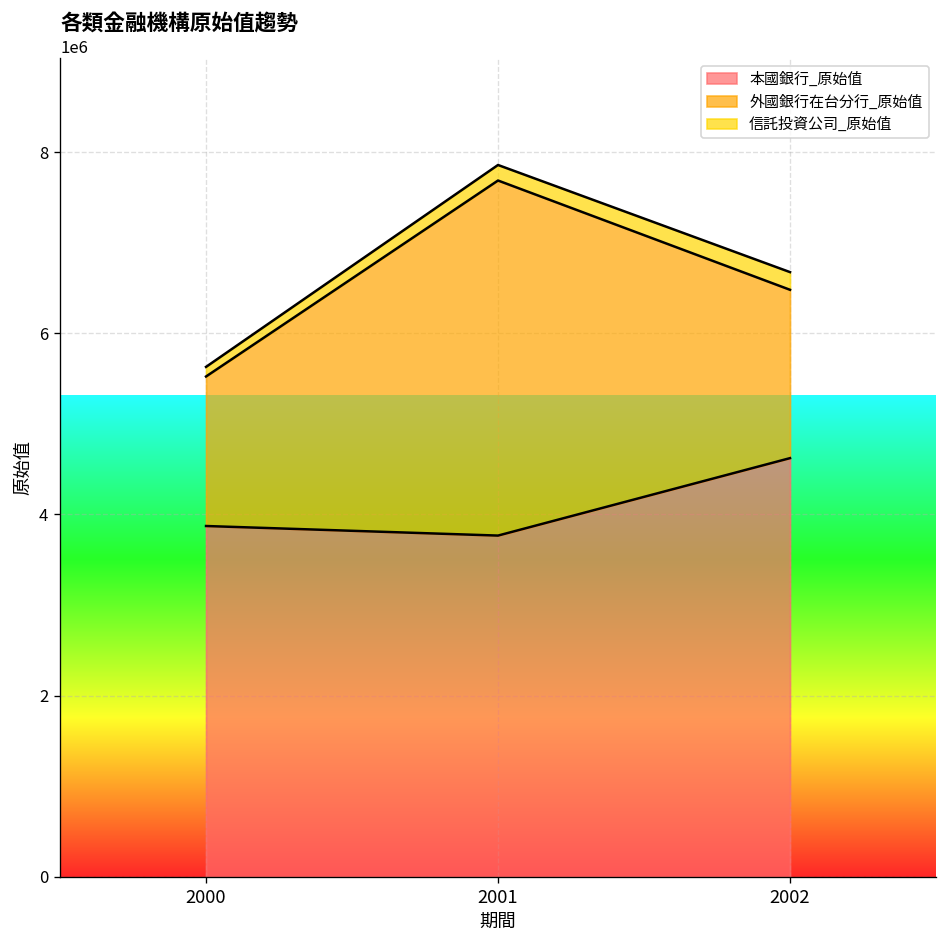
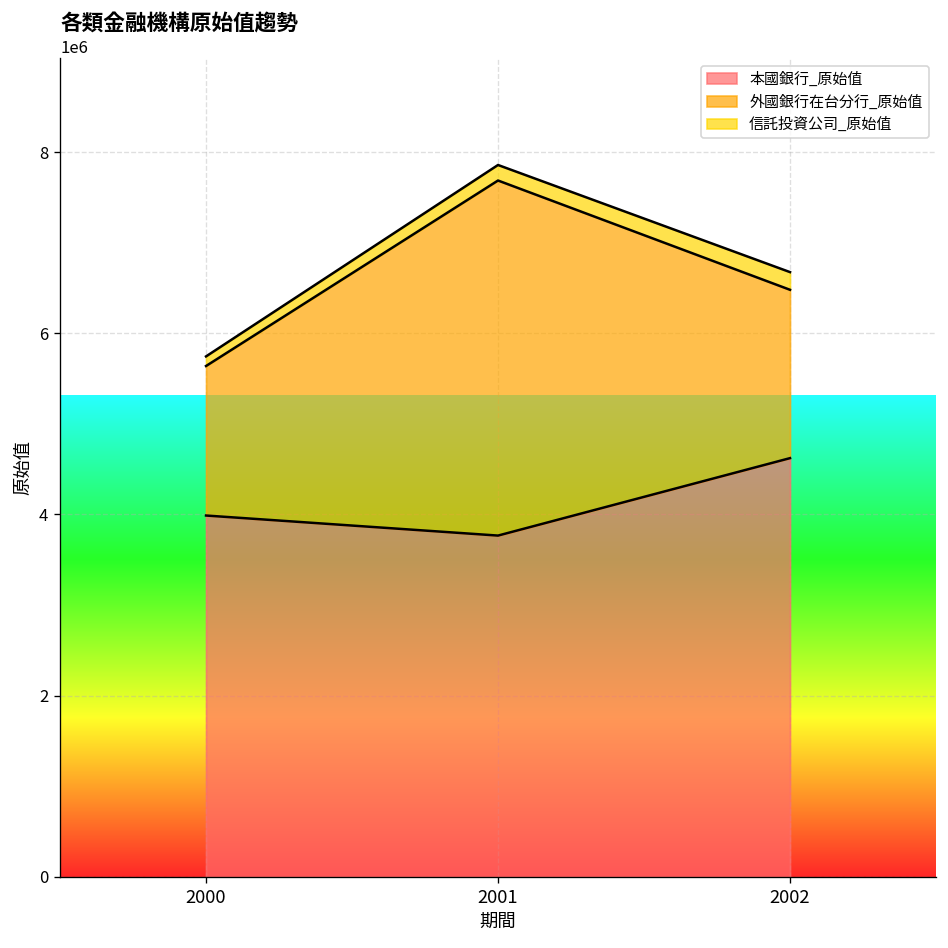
本國銀行_原始值, 2000: 3900000 -> 4000000
